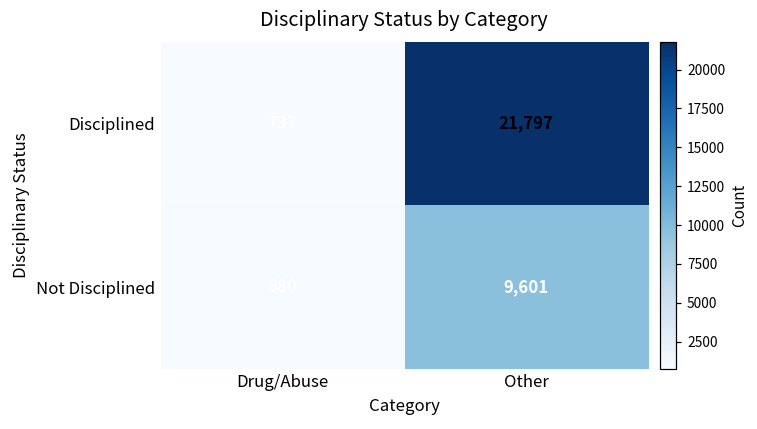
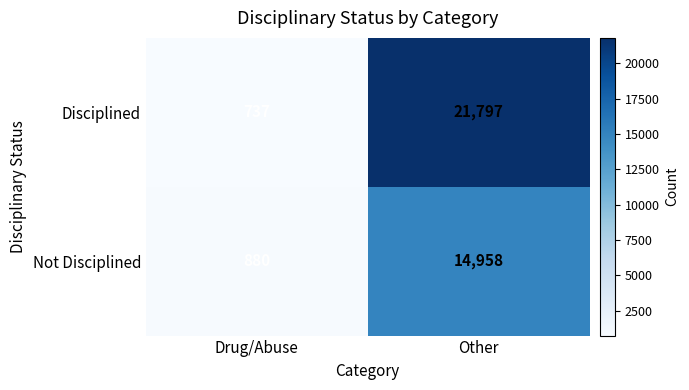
Not Disciplined, Other: 9,601 -> 14,958
